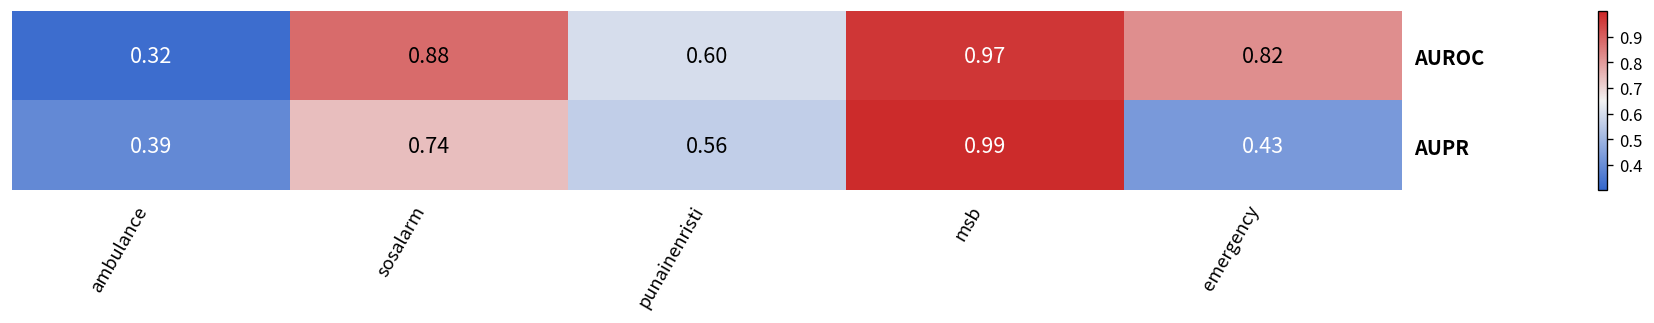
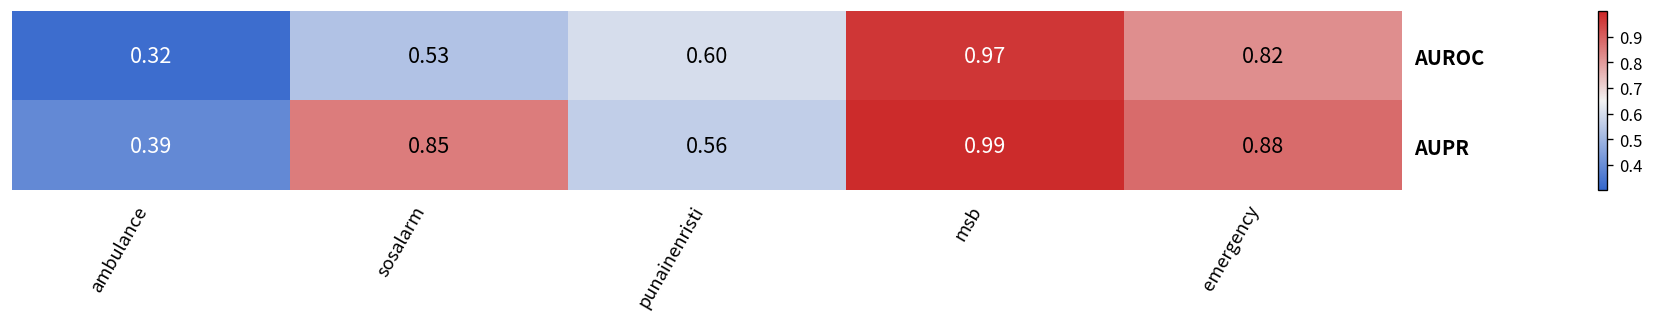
AUROC, sosalarm: 0.88 -> 0.53
AUPR, sosalarm: 0.74 -> 0.85
AUPR, emergency: 0.43 -> 0.88
